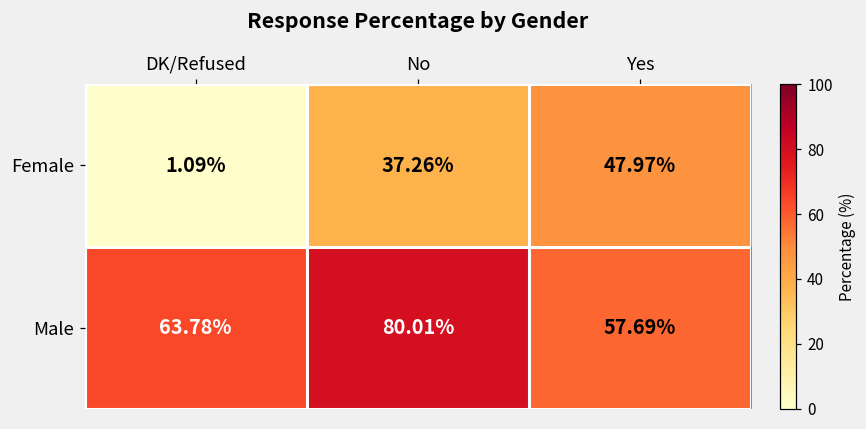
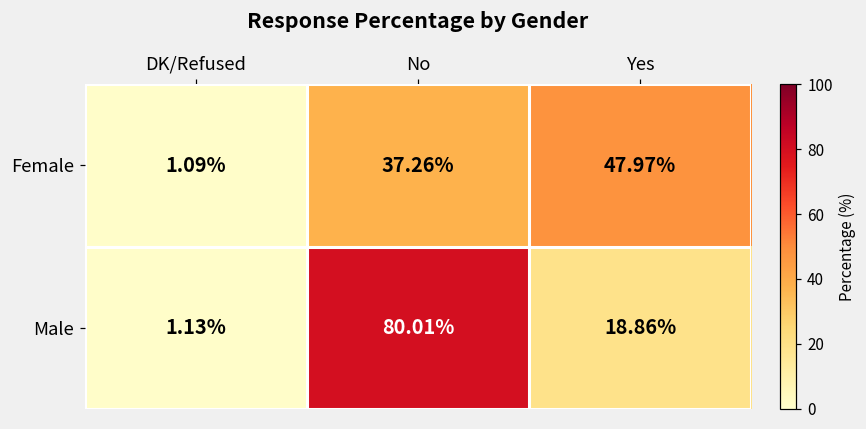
Male, DK/Refused: 63.78% -> 1.13%
Male, Yes: 57.69% -> 18.86%
